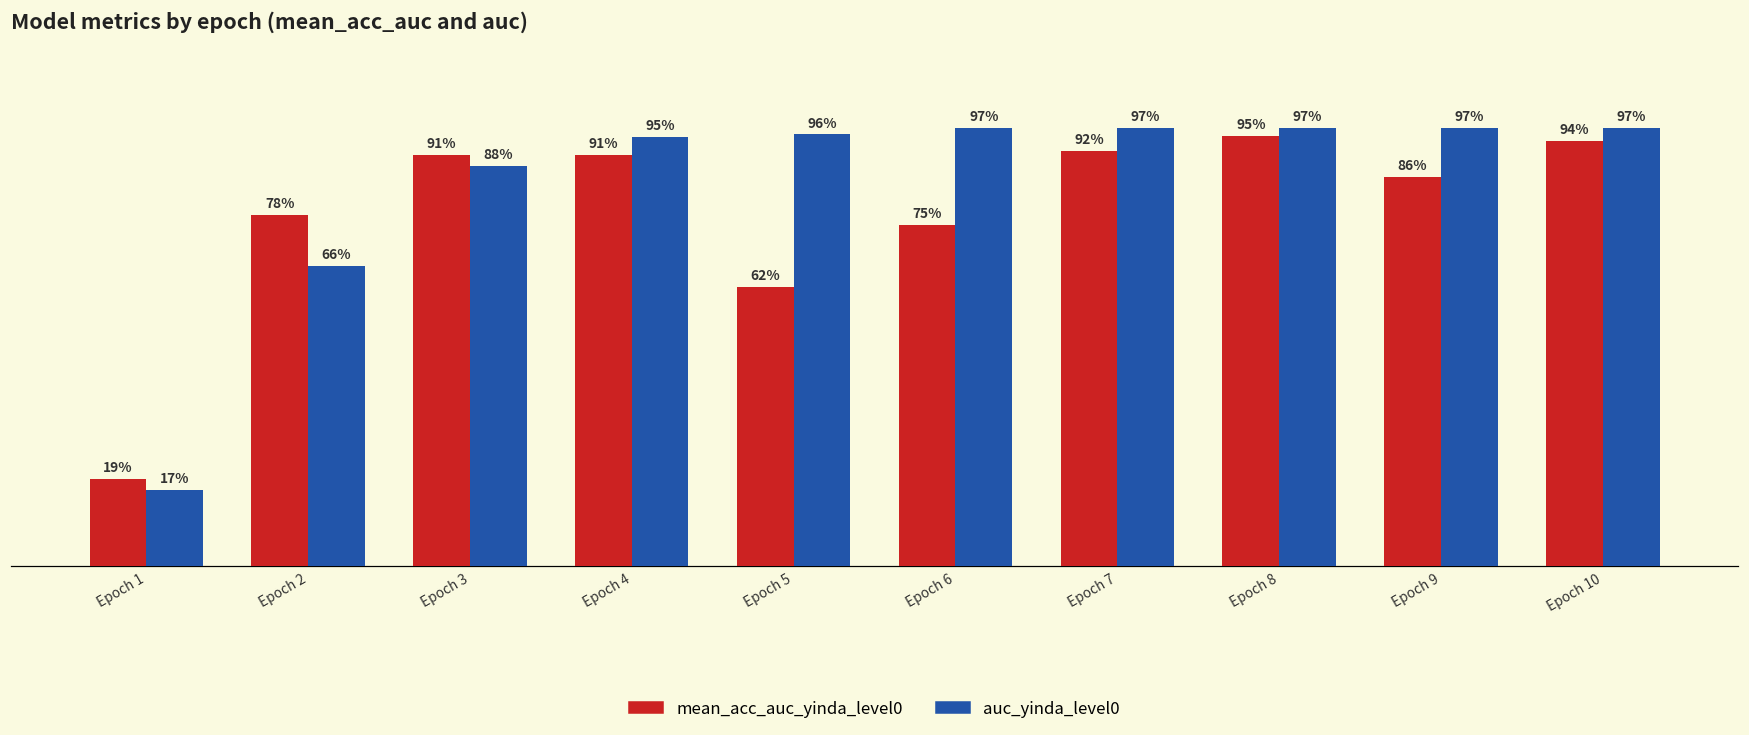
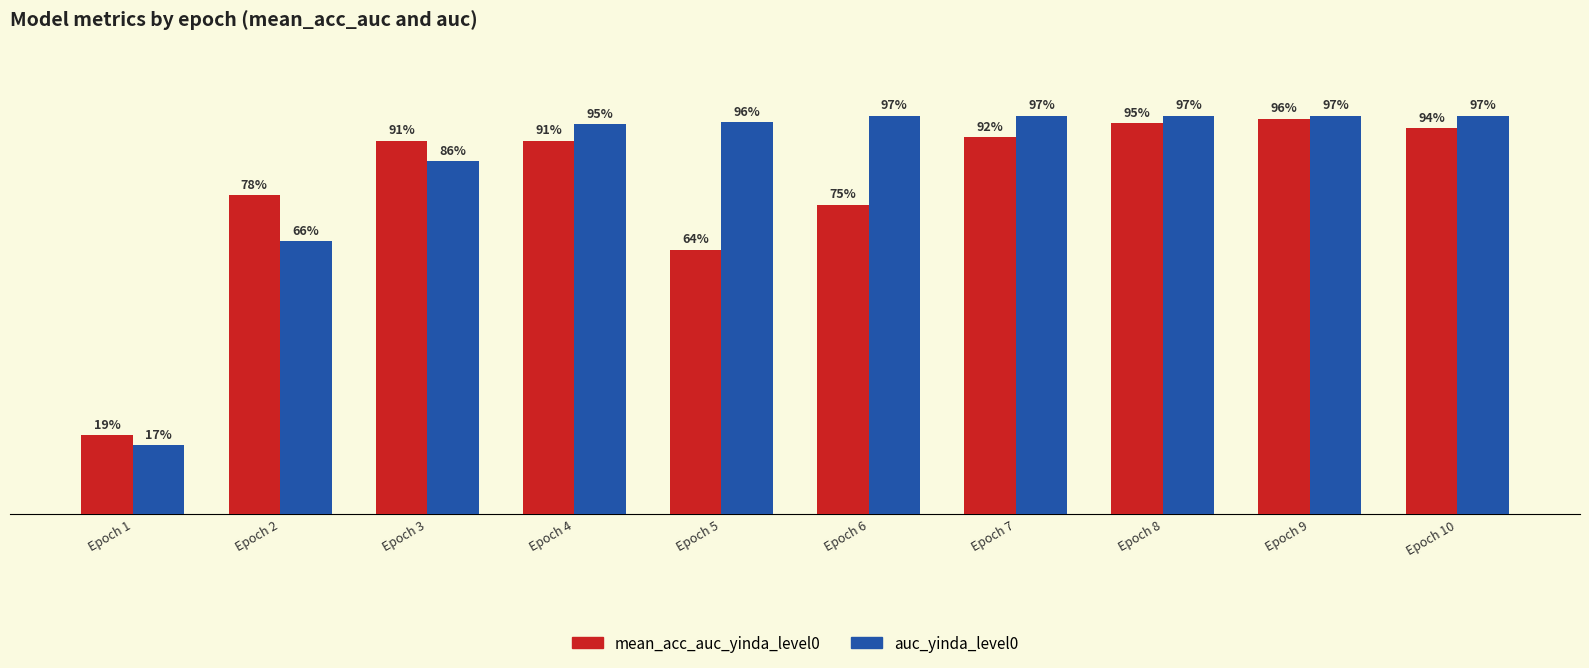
auc_yinda_level0, Epoch 3: 88% -> 86%
mean_acc_auc_yinda_level0, Epoch 5: 62% -> 64%
mean_acc_auc_yinda_level0, Epoch 9: 86% -> 96%
